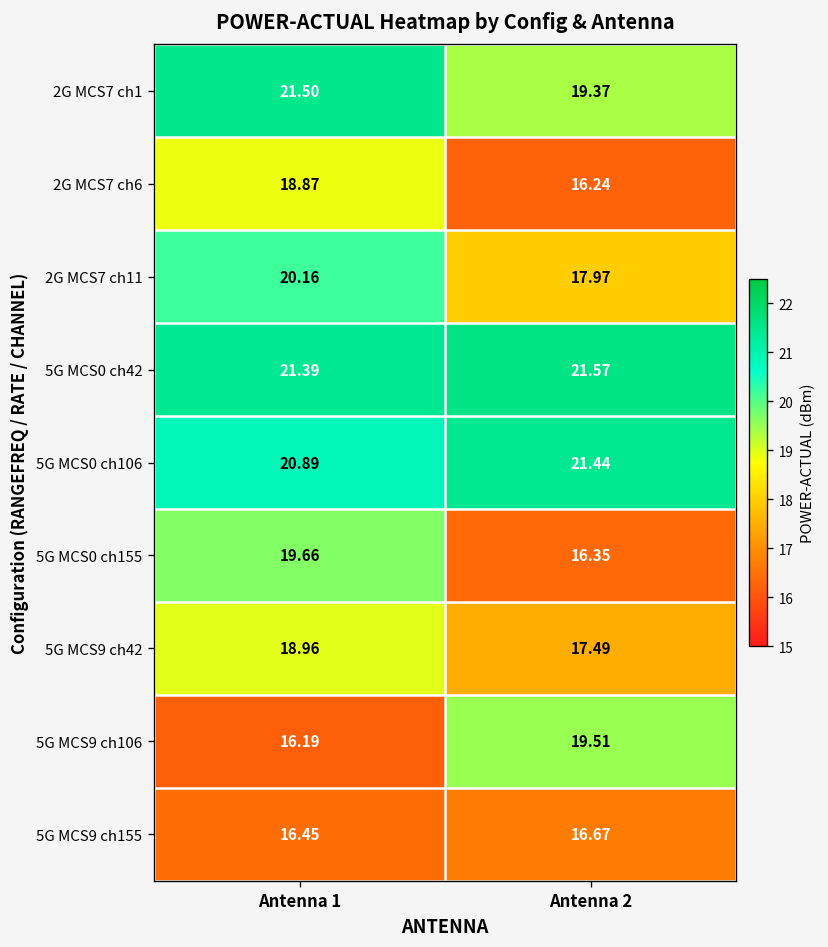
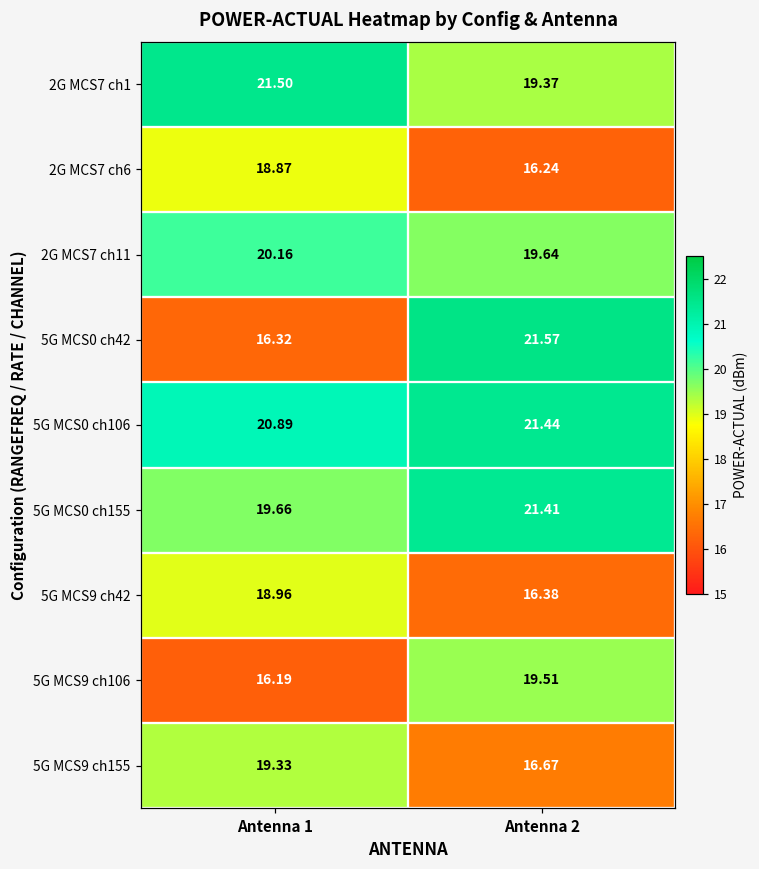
2G MCS7 ch11, Antenna 2: 17.97 -> 19.64
5G MCS0 ch42, Antenna 1: 21.39 -> 16.32
5G MCS0 ch155, Antenna 2: 16.35 -> 21.41
5G MCS9 ch42, Antenna 2: 17.49 -> 16.38
5G MCS9 ch155, Antenna 1: 16.45 -> 19.33
